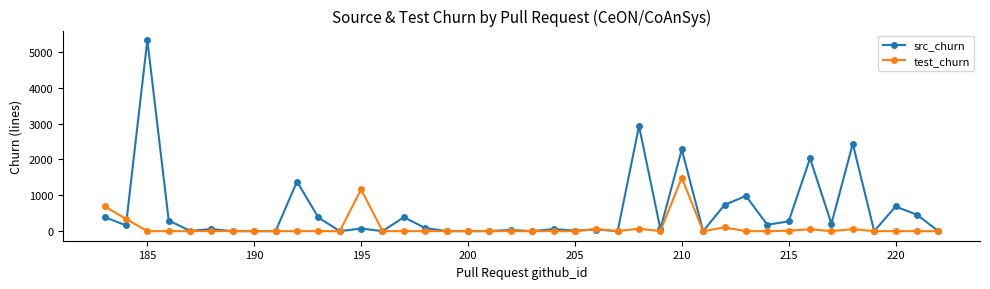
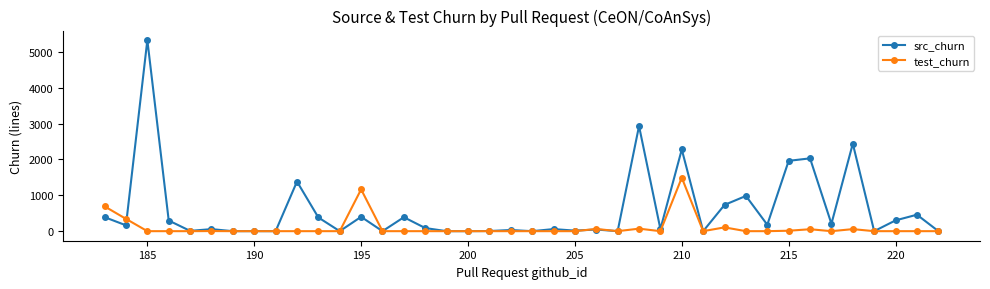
src_churn, 195: 100 -> 400
src_churn, 215: 300 -> 2000
src_churn, 220: 700 -> 300
